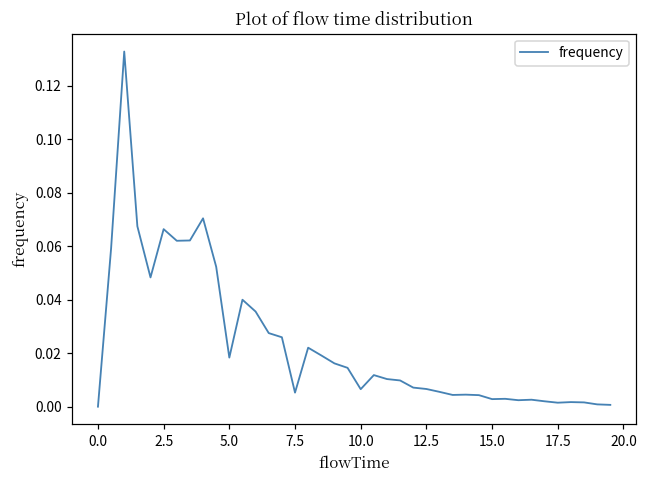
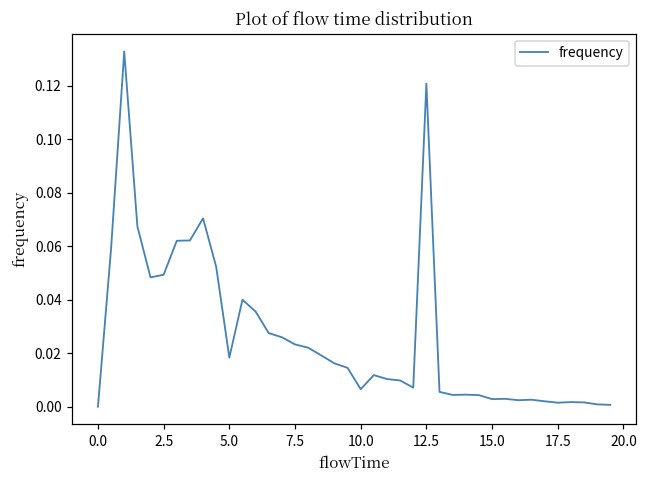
2.5: 0.066 -> 0.049
7.5: 0.005 -> 0.023
12.5: 0.007 -> 0.121
